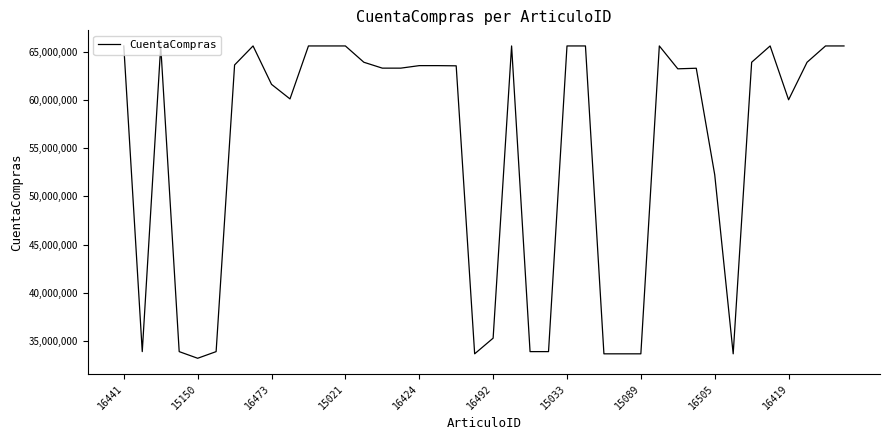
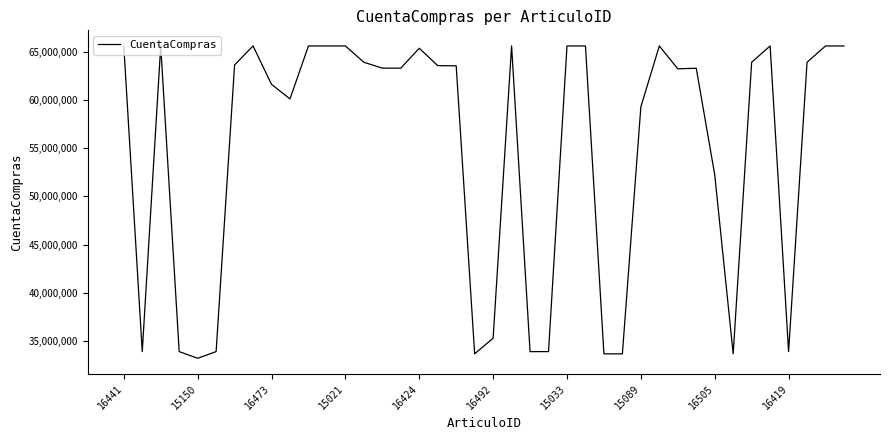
16424: 64,000,000 -> 65,000,000
15089: 34,000,000 -> 59,000,000
16419: 60,000,000 -> 34,000,000
